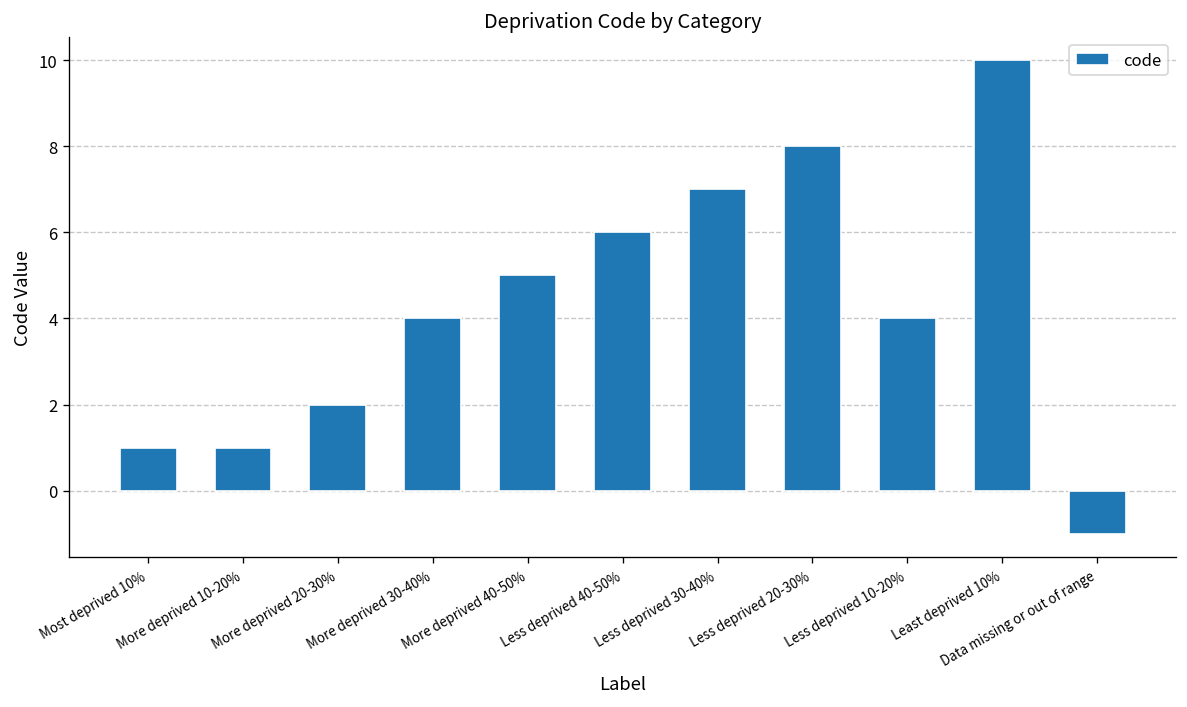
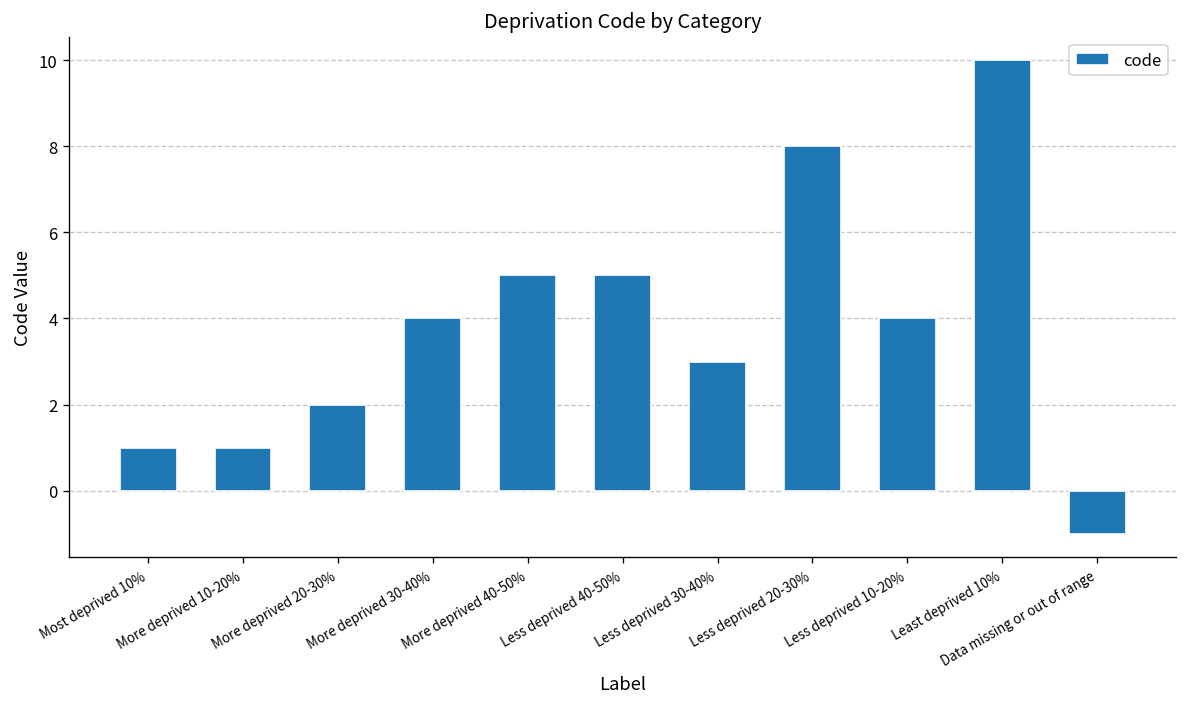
Less deprived 40-50%: 6 -> 5
Less deprived 30-40%: 7 -> 3
